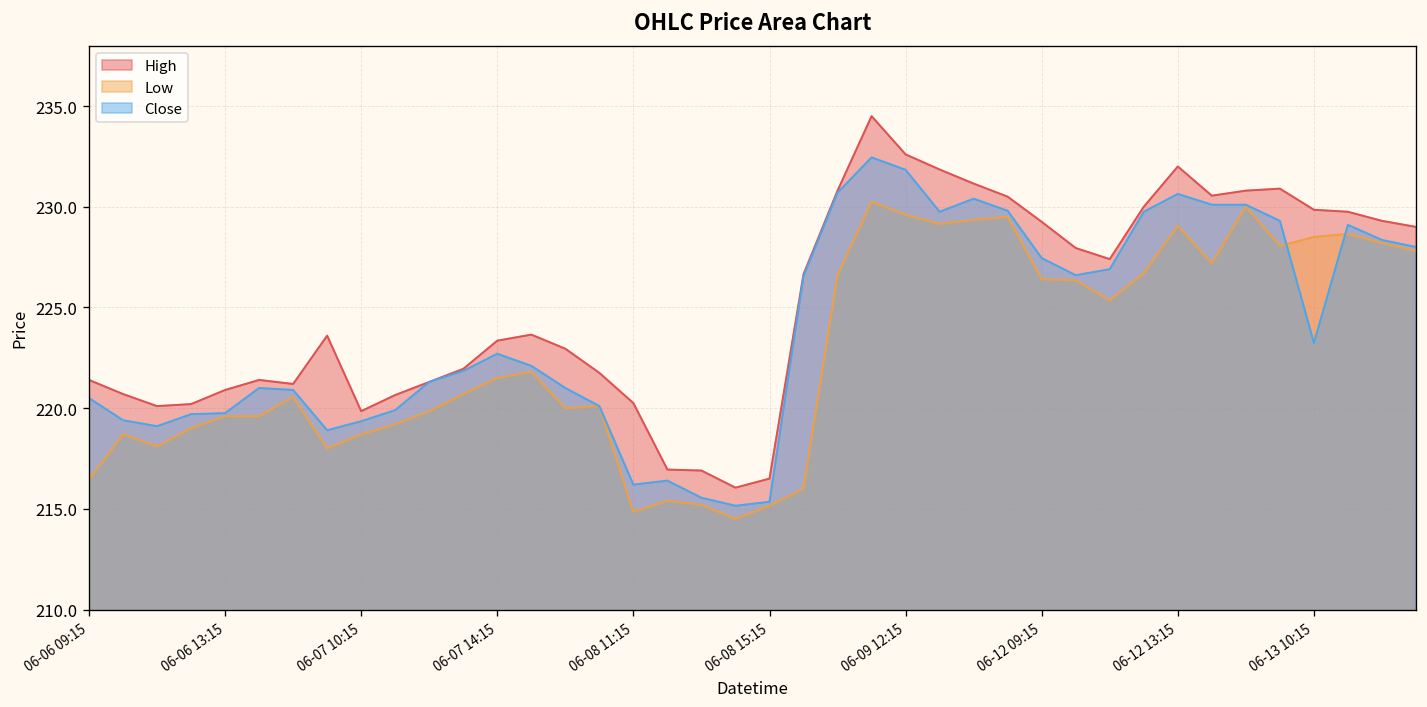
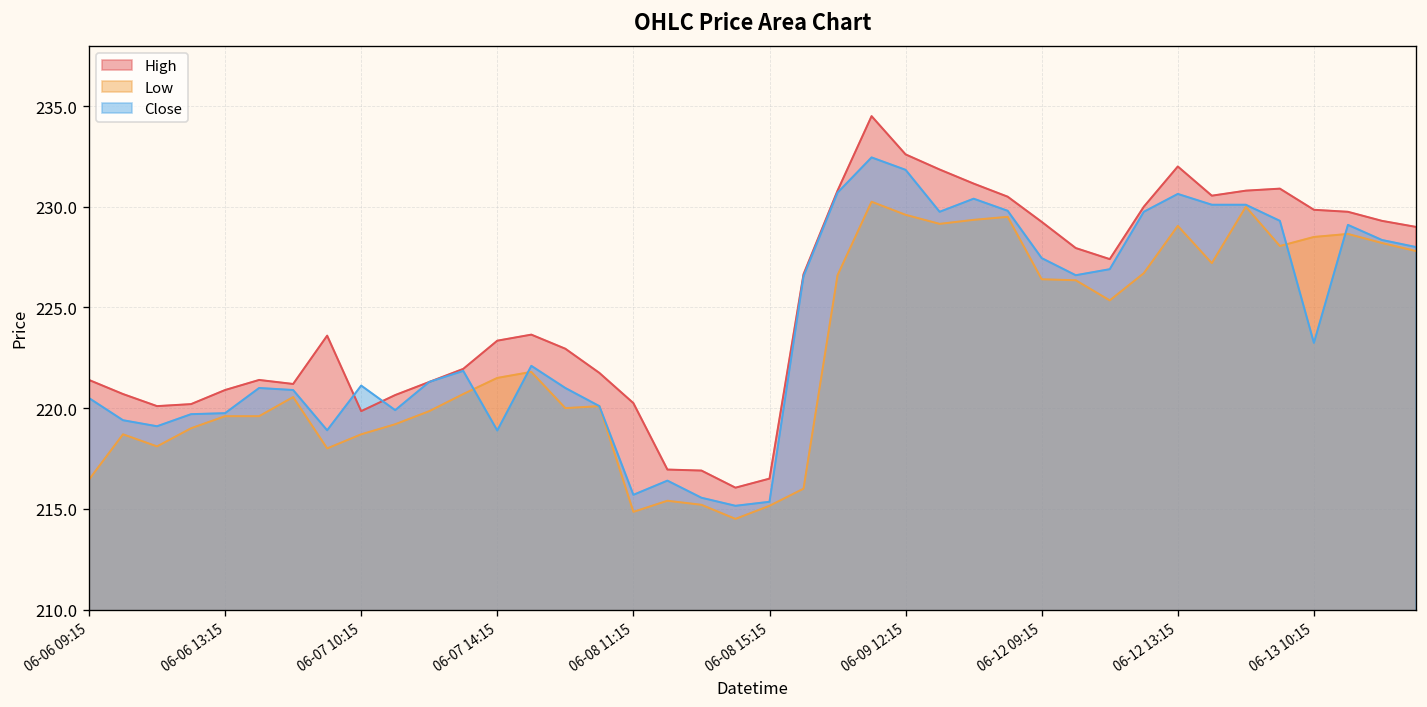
Close, 06-07 10:15: 219.4 -> 221.1
Close, 06-07 14:15: 222.7 -> 218.9
Close, 06-08 11:15: 216.2 -> 215.7
